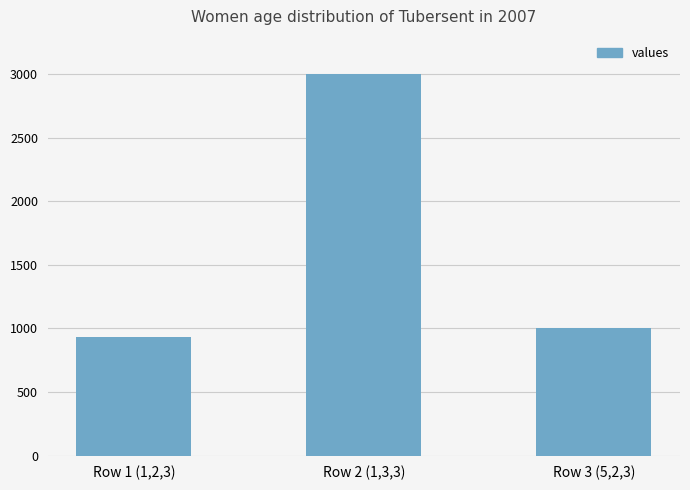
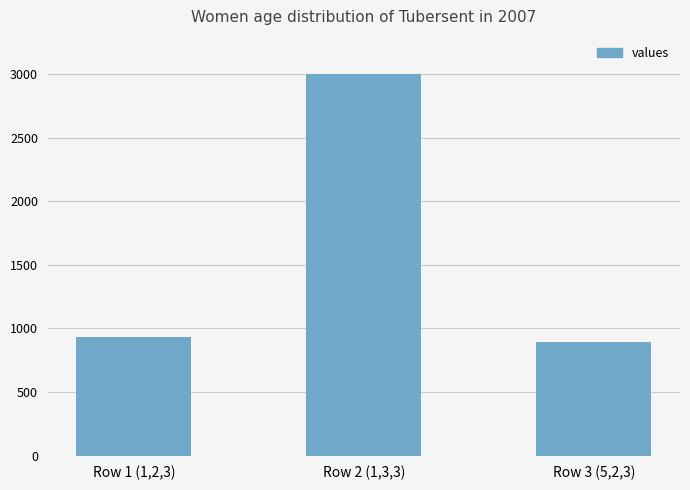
Row 3 (5,2,3): 1000 -> 890
